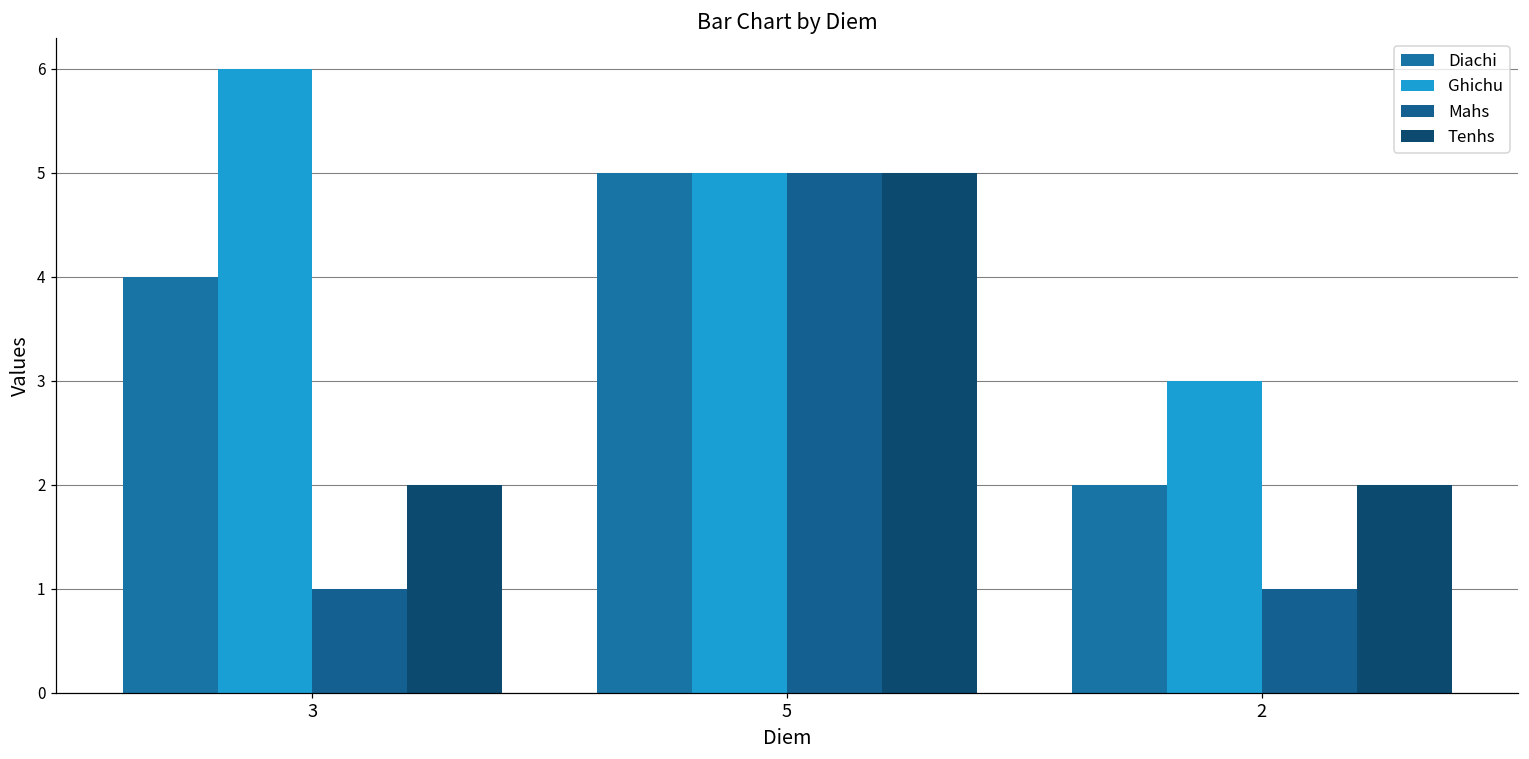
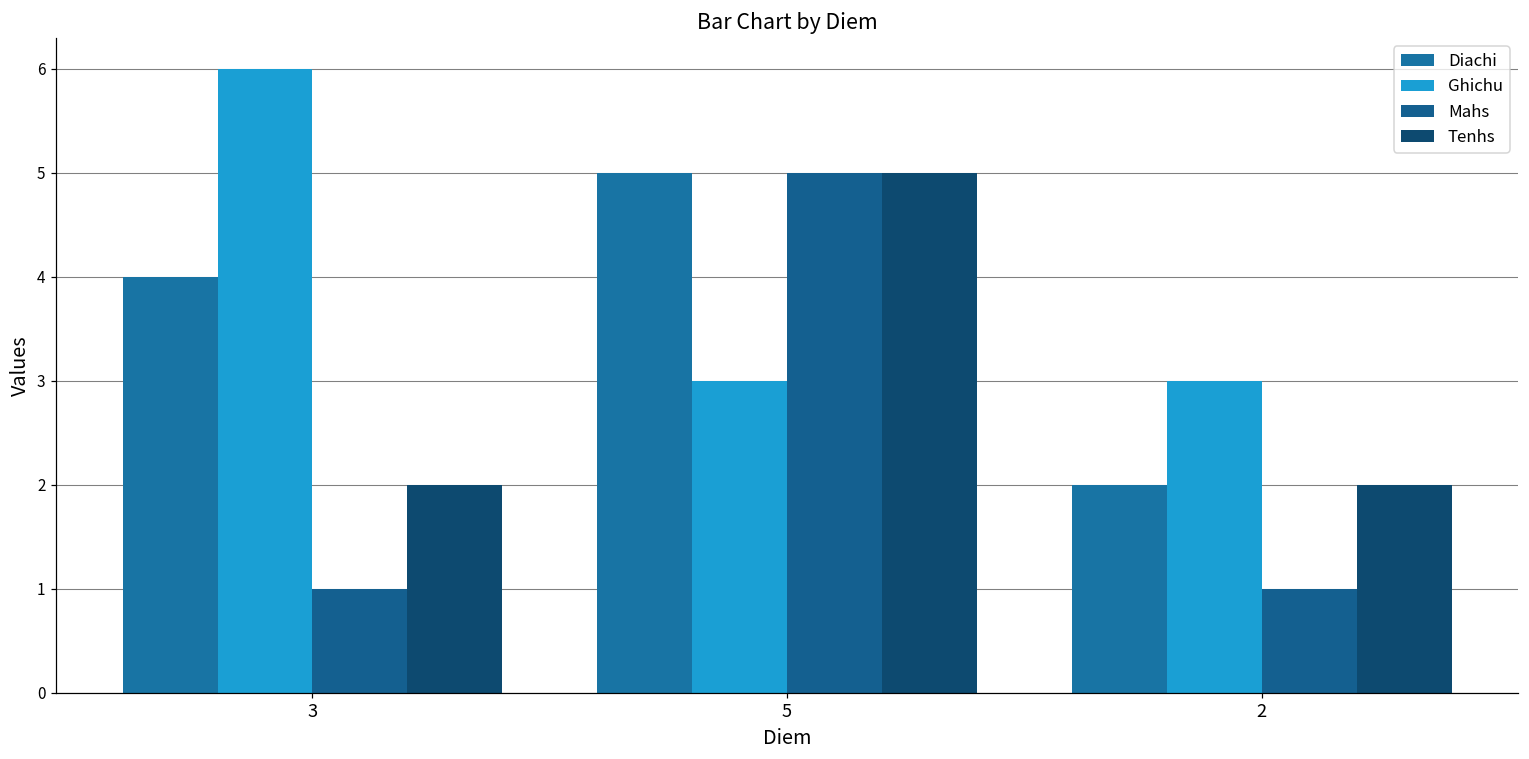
Ghichu, 5: 5 -> 3
